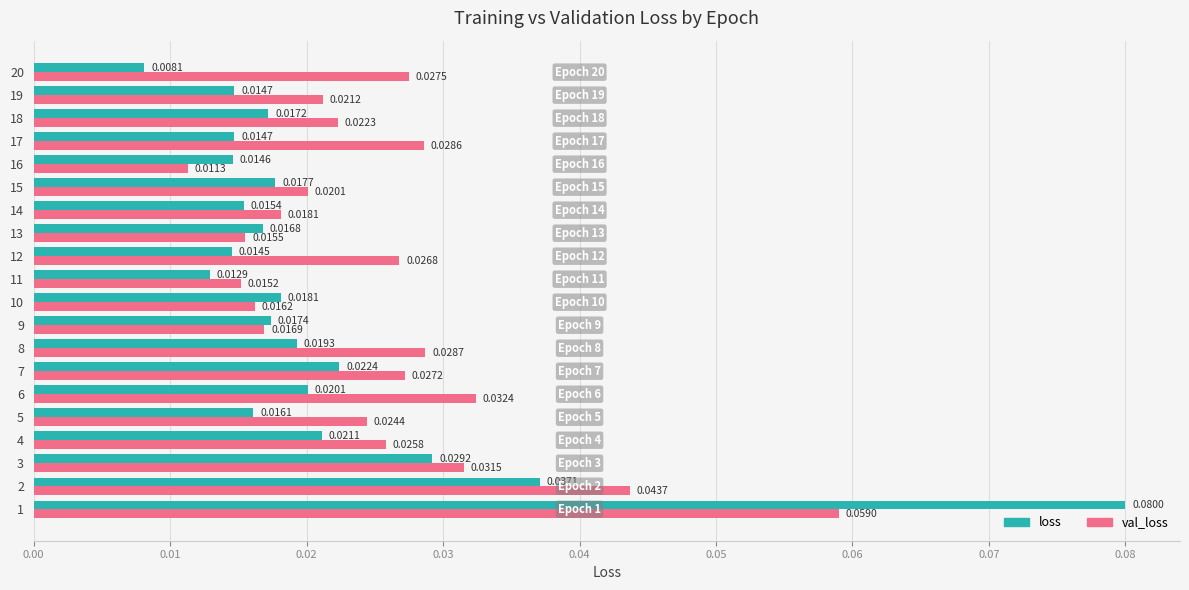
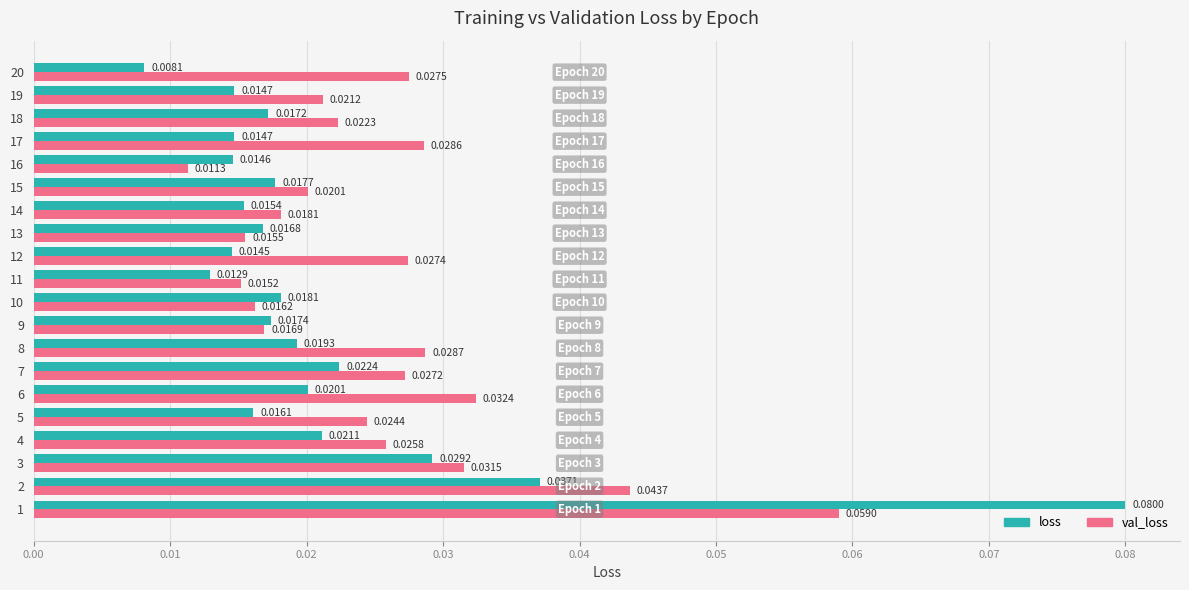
val_loss, 12: 0.0268 -> 0.0274
